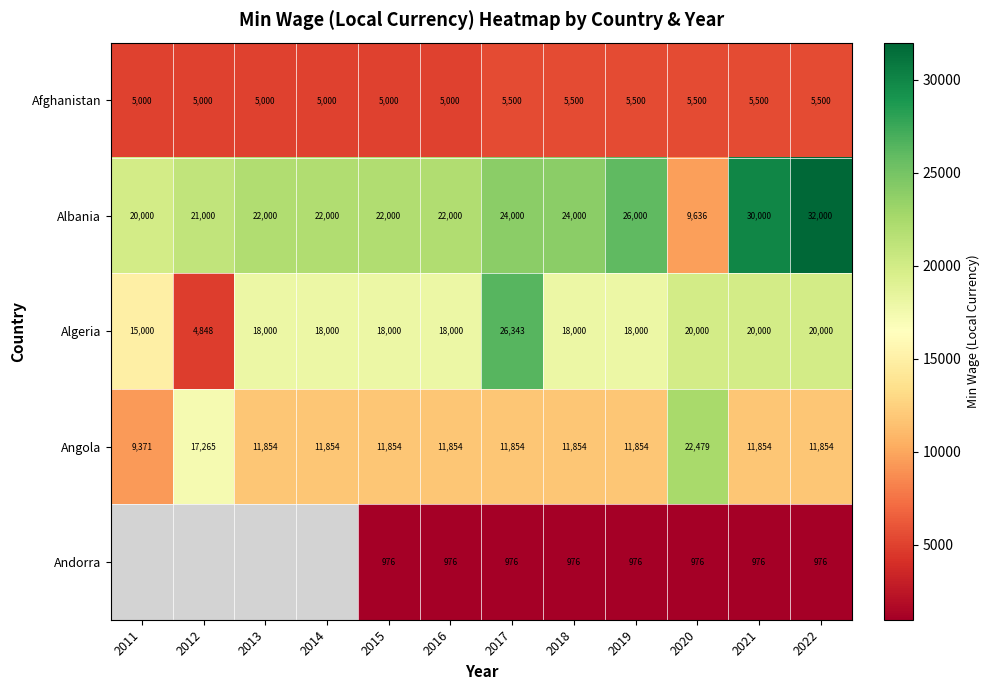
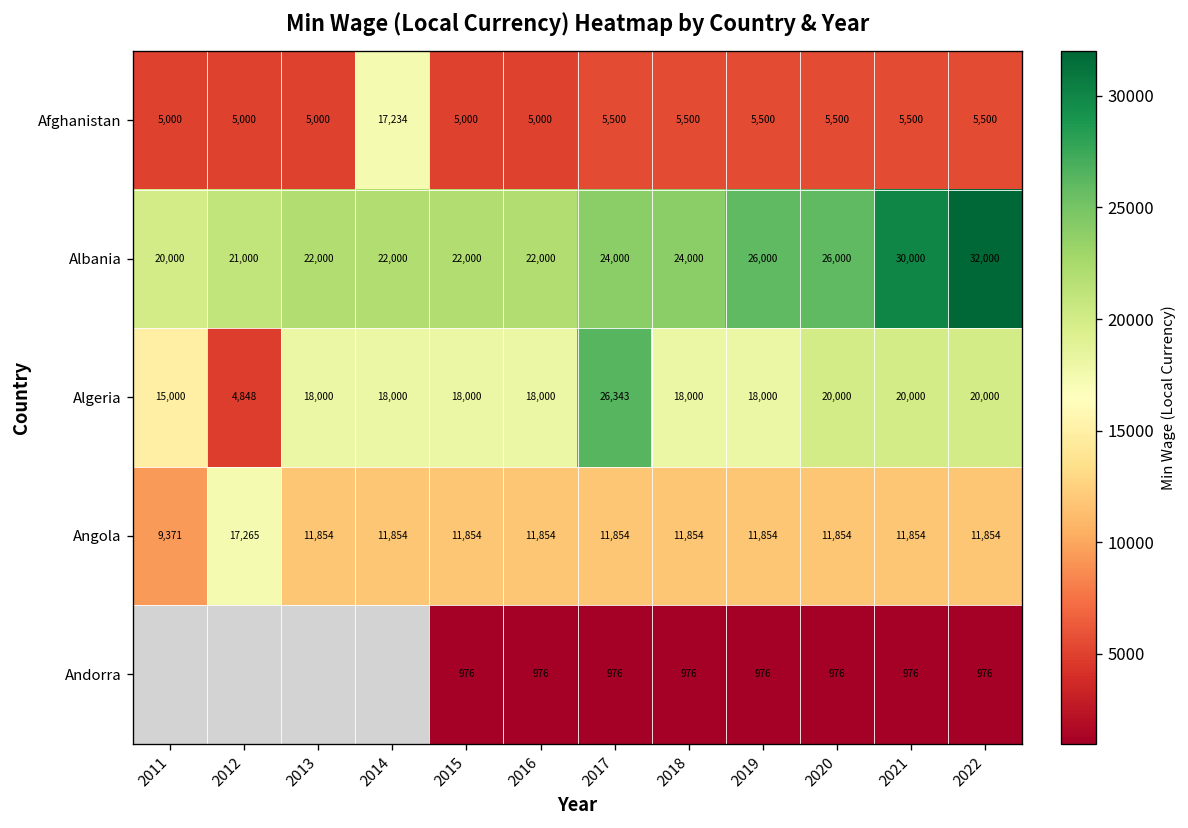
Afghanistan, 2014: 5,000 -> 17,234
Albania, 2020: 9,636 -> 26,000
Angola, 2020: 22,479 -> 11,854
